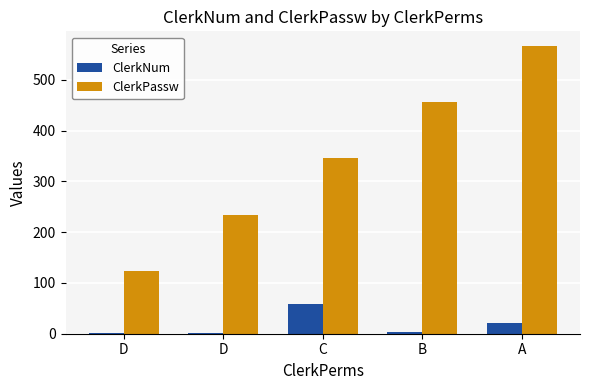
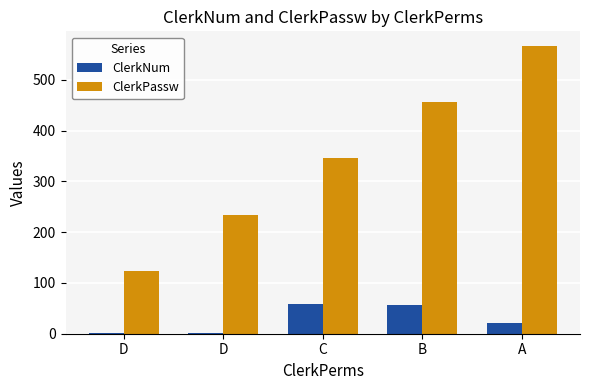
ClerkNum, B: 0 -> 60
